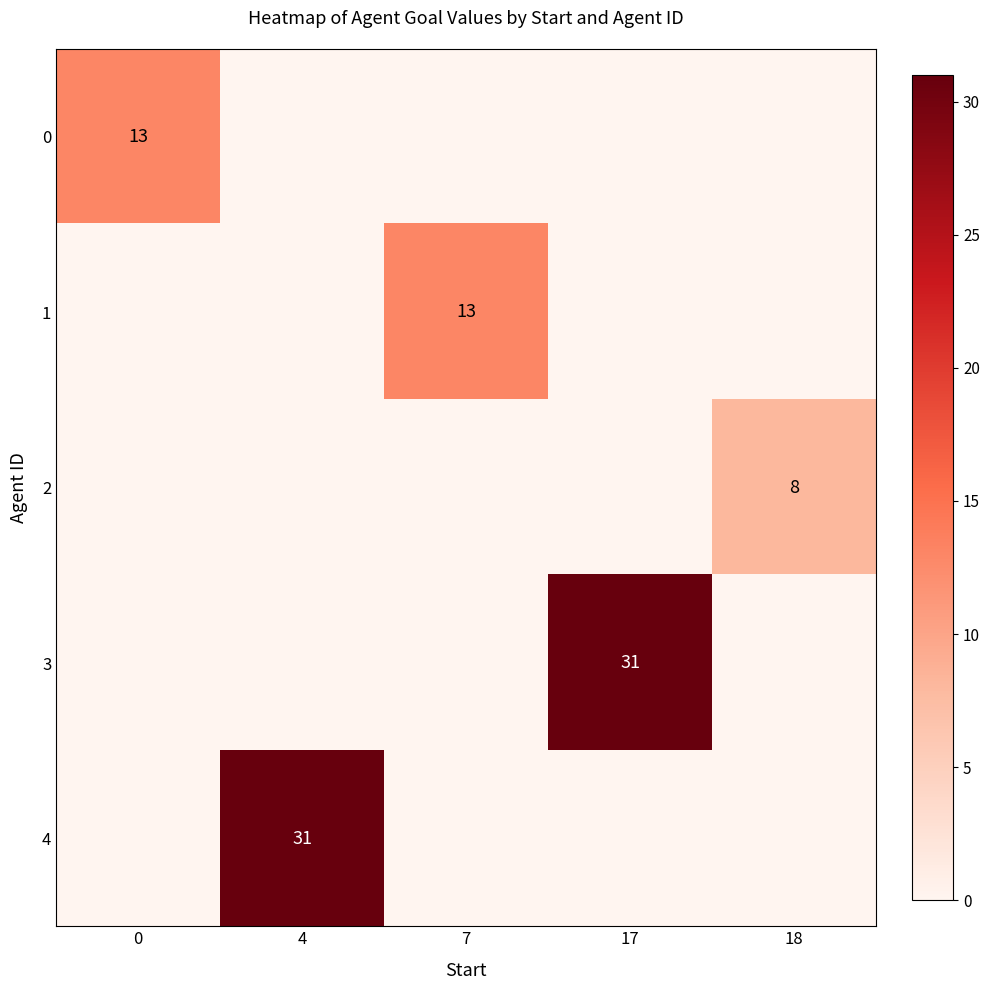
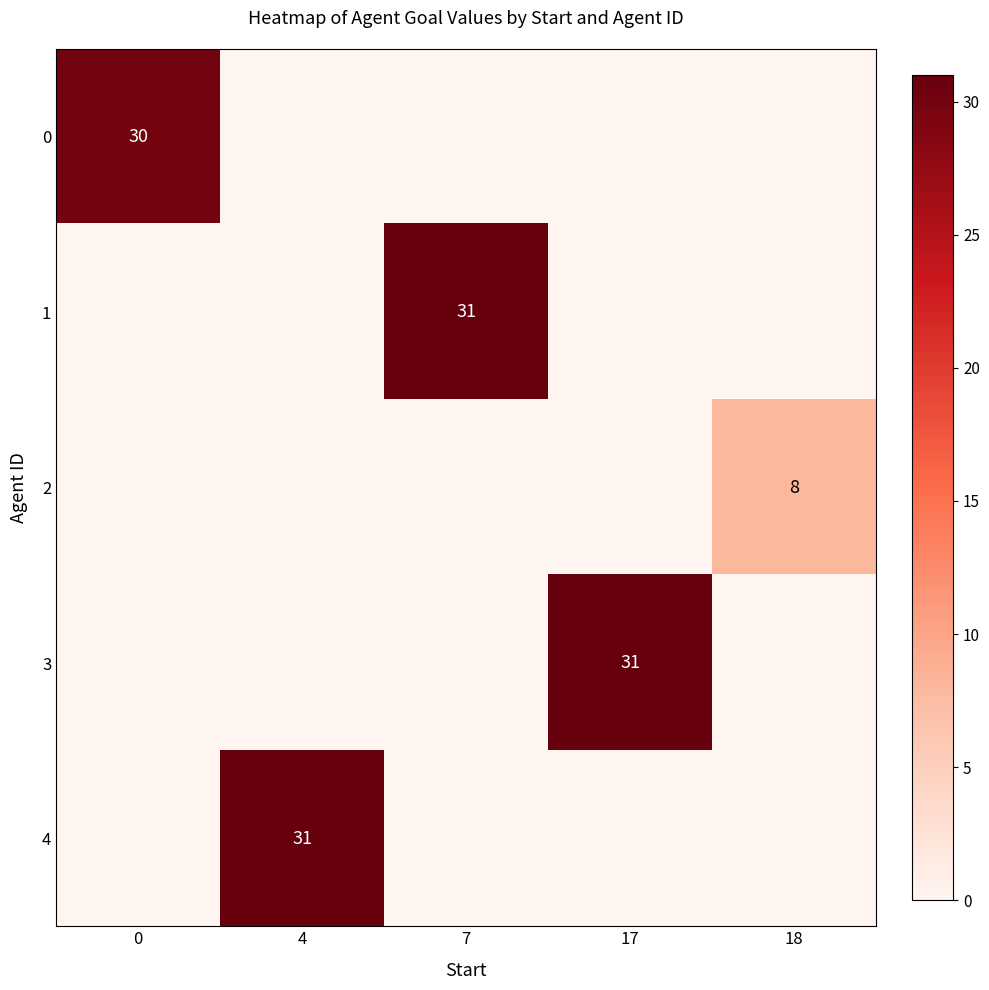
0, 0: 13 -> 30
1, 7: 13 -> 31
